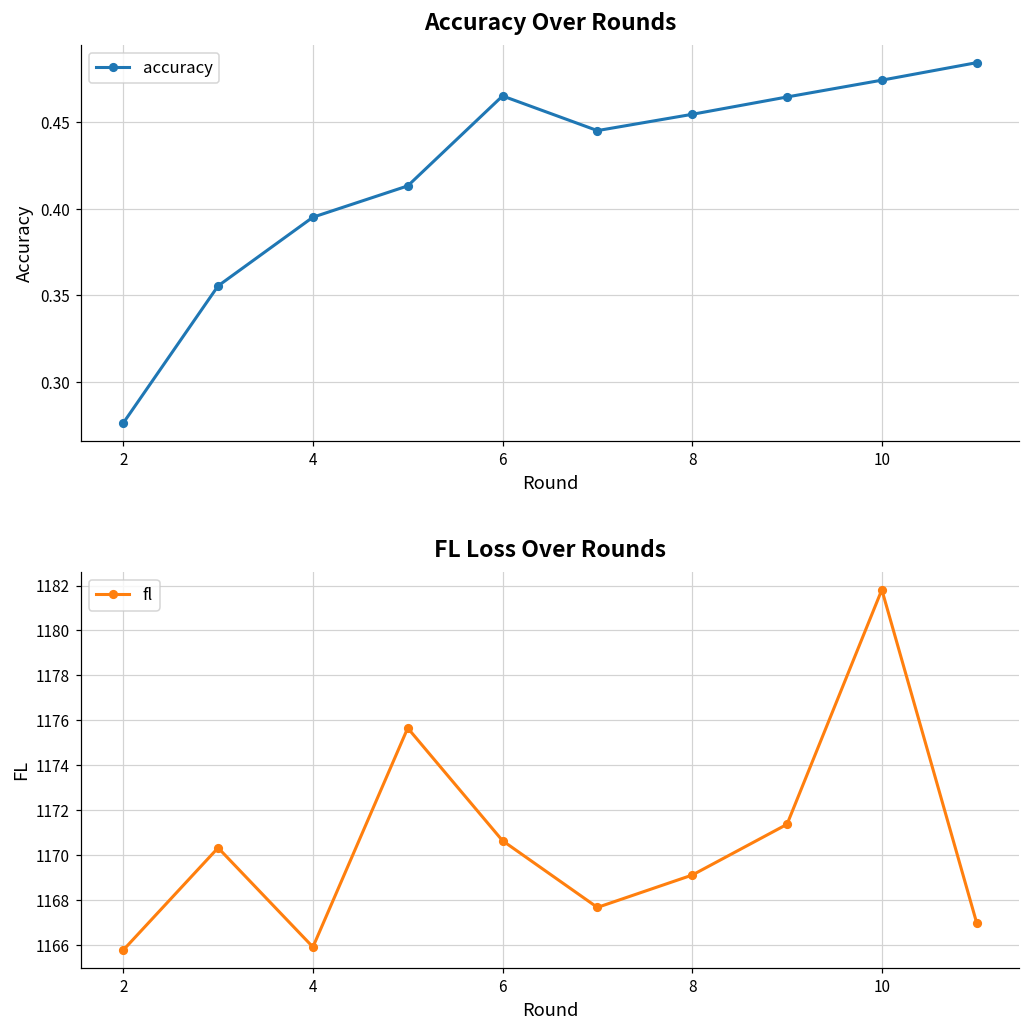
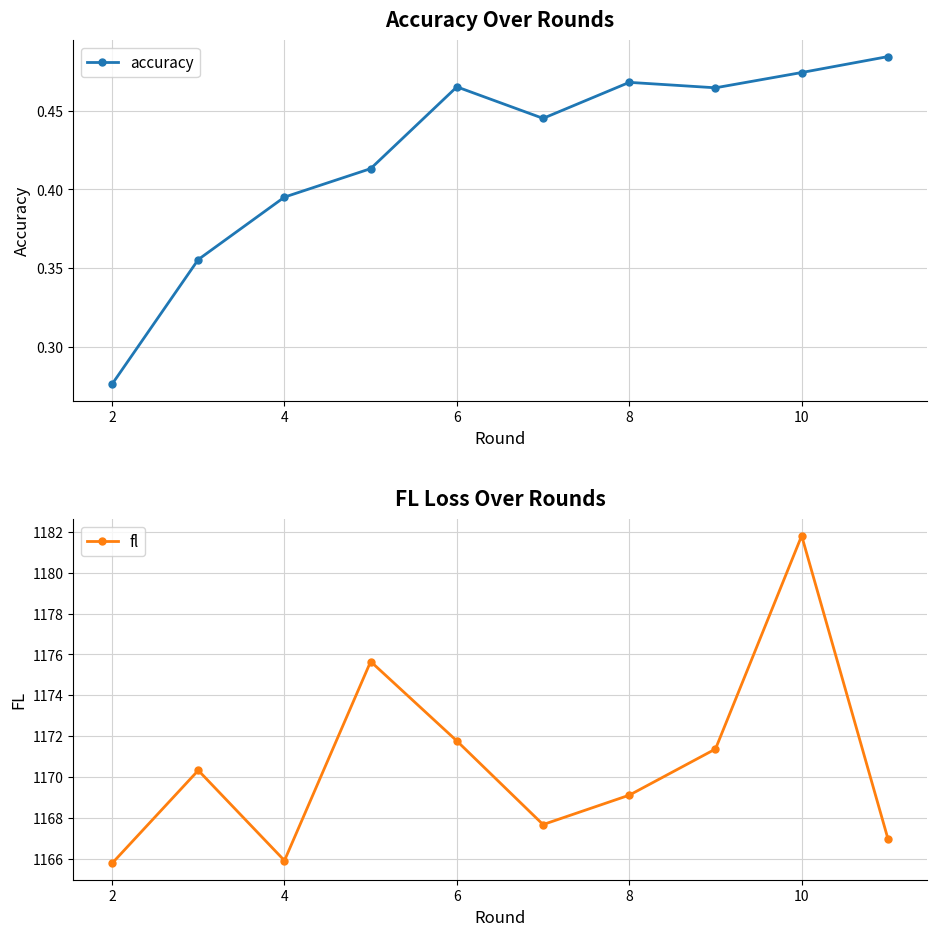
Accuracy Over Rounds, 8: 0.454 -> 0.468
FL Loss Over Rounds, 6: 1170.6 -> 1171.8
